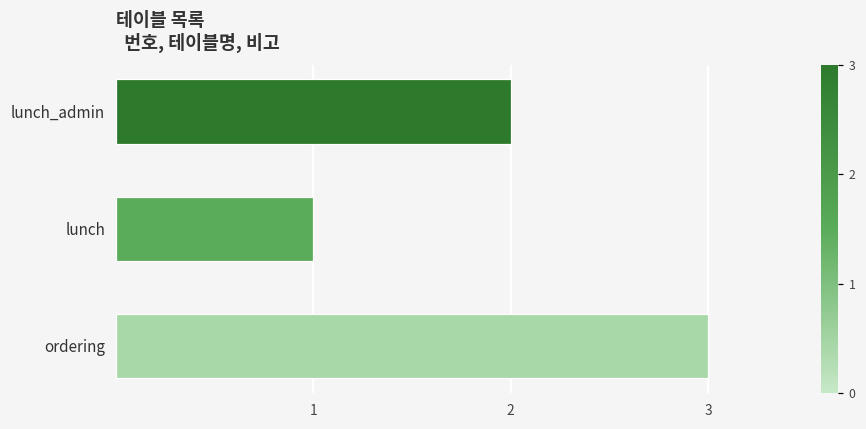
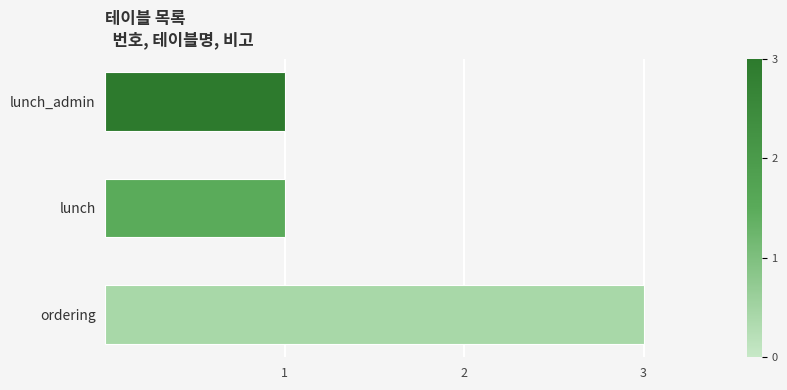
lunch_admin: 2 -> 1
